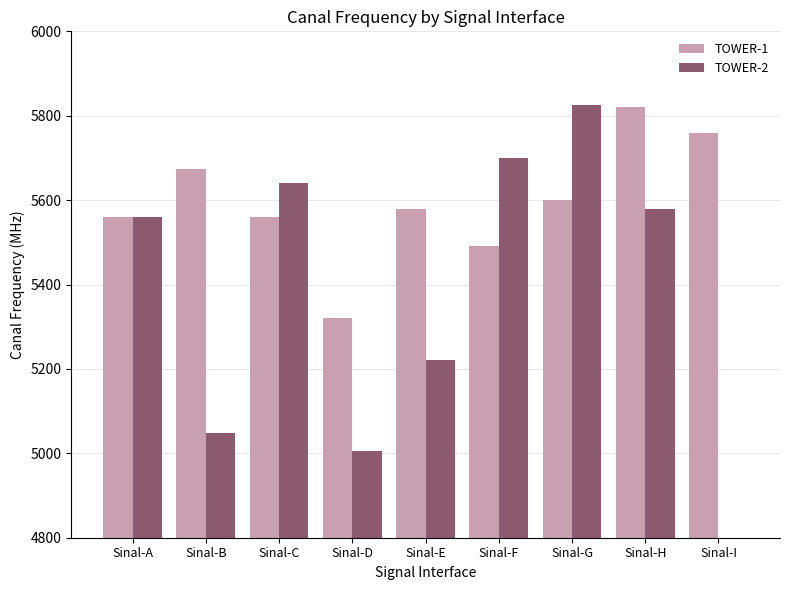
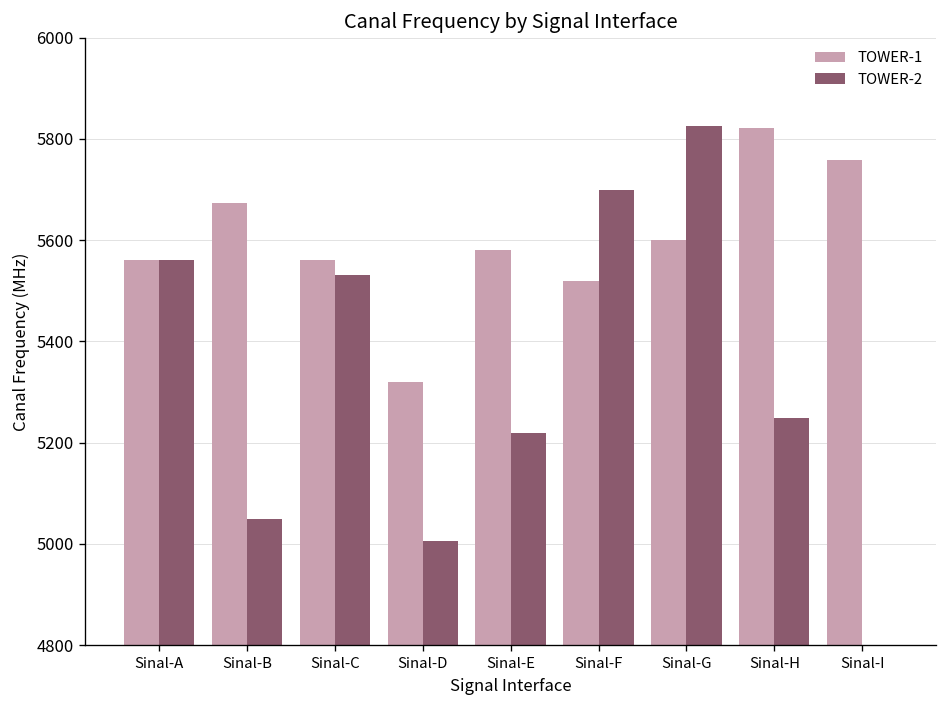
TOWER-2, Sinal-C: 5640 -> 5530
TOWER-1, Sinal-F: 5490 -> 5520
TOWER-2, Sinal-H: 5580 -> 5250
